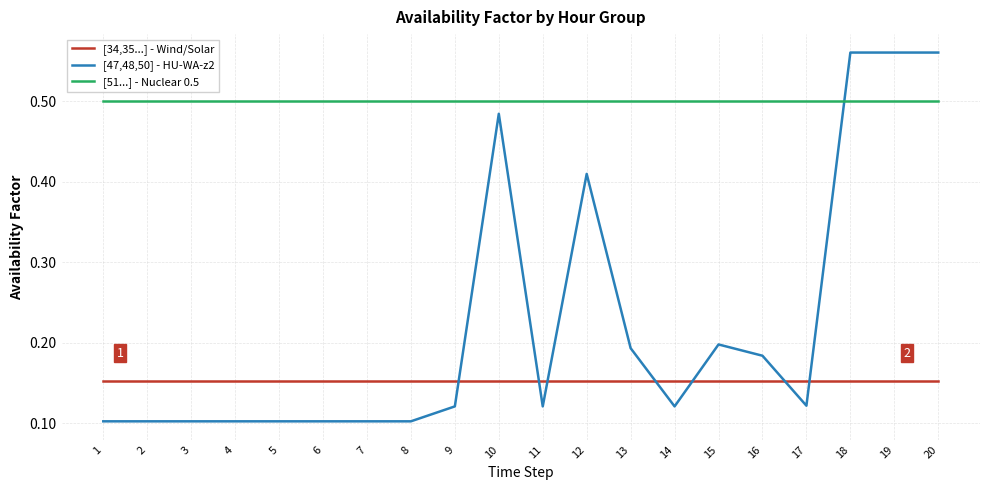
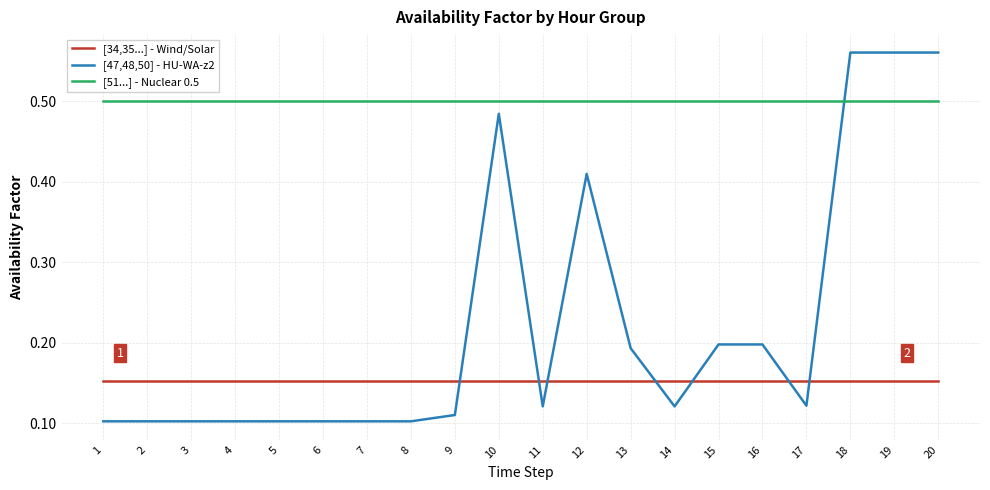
[47,48,50] - HU-WA-z2, 9: 0.12 -> 0.11
[47,48,50] - HU-WA-z2, 16: 0.18 -> 0.20
